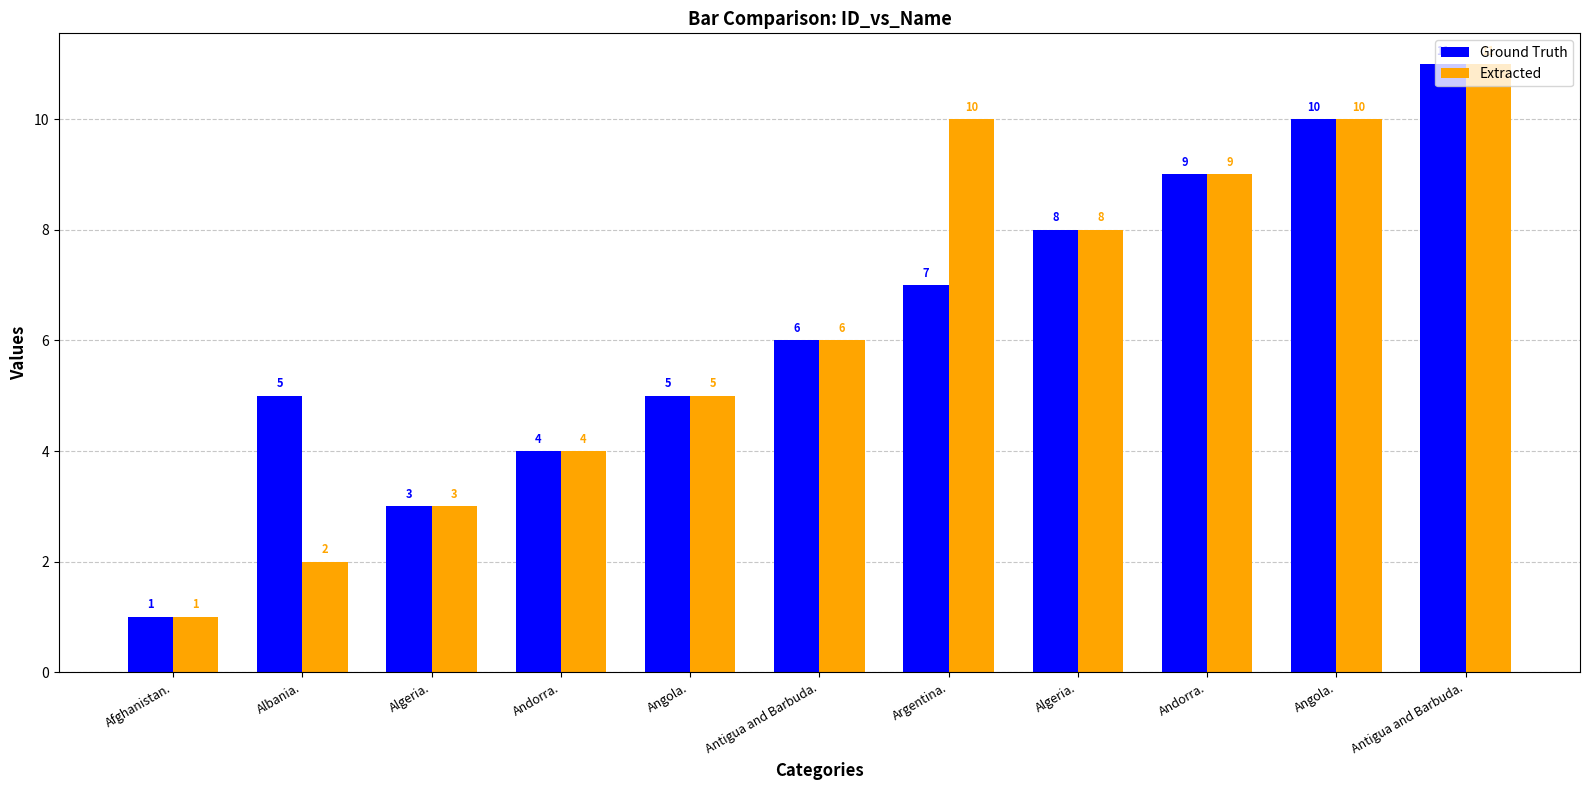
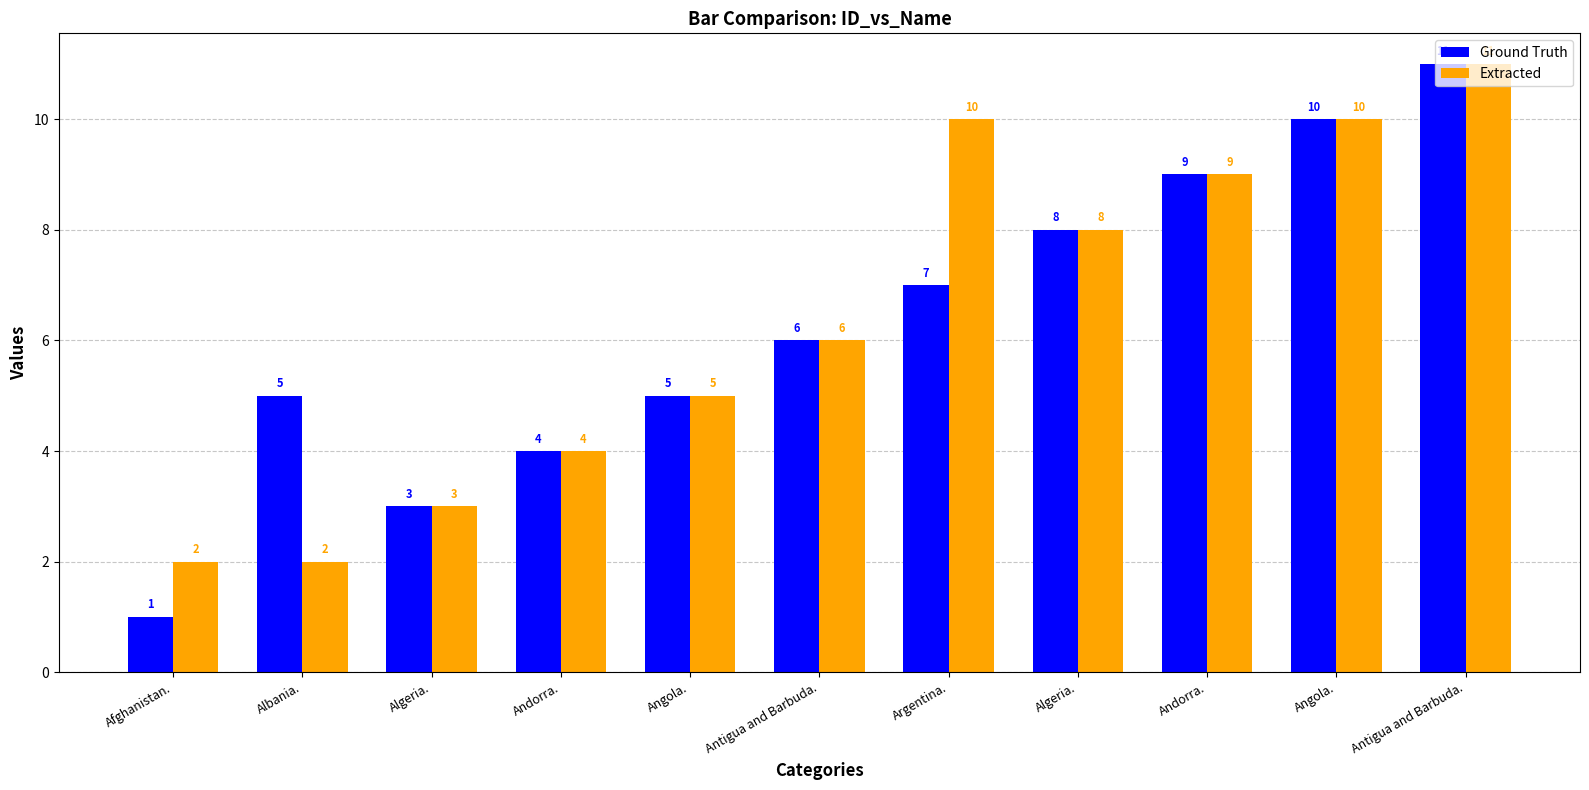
Extracted, Afghanistan.: 1 -> 2
